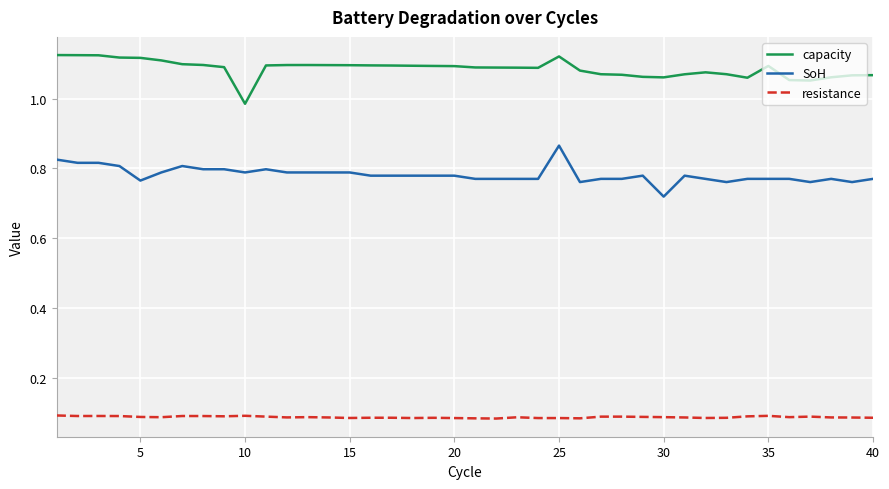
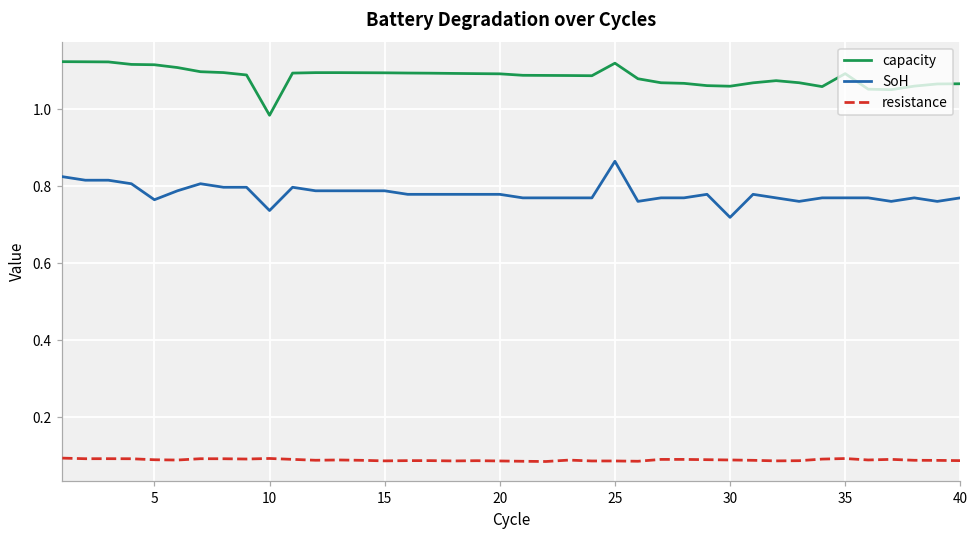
SoH, 10: 0.79 -> 0.74
